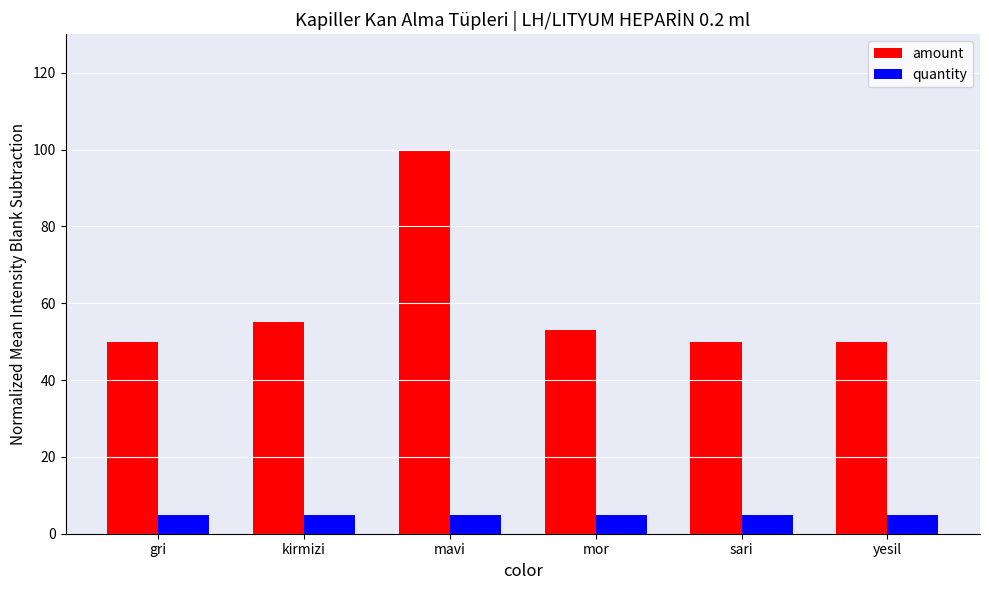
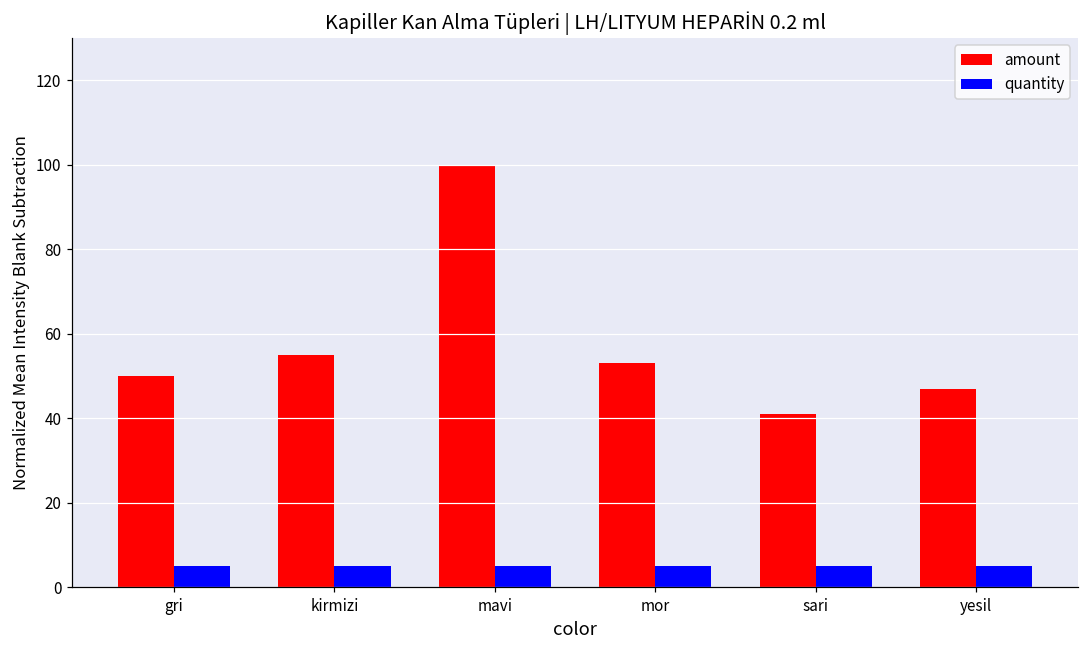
amount, sari: 50 -> 41
amount, yesil: 50 -> 47
